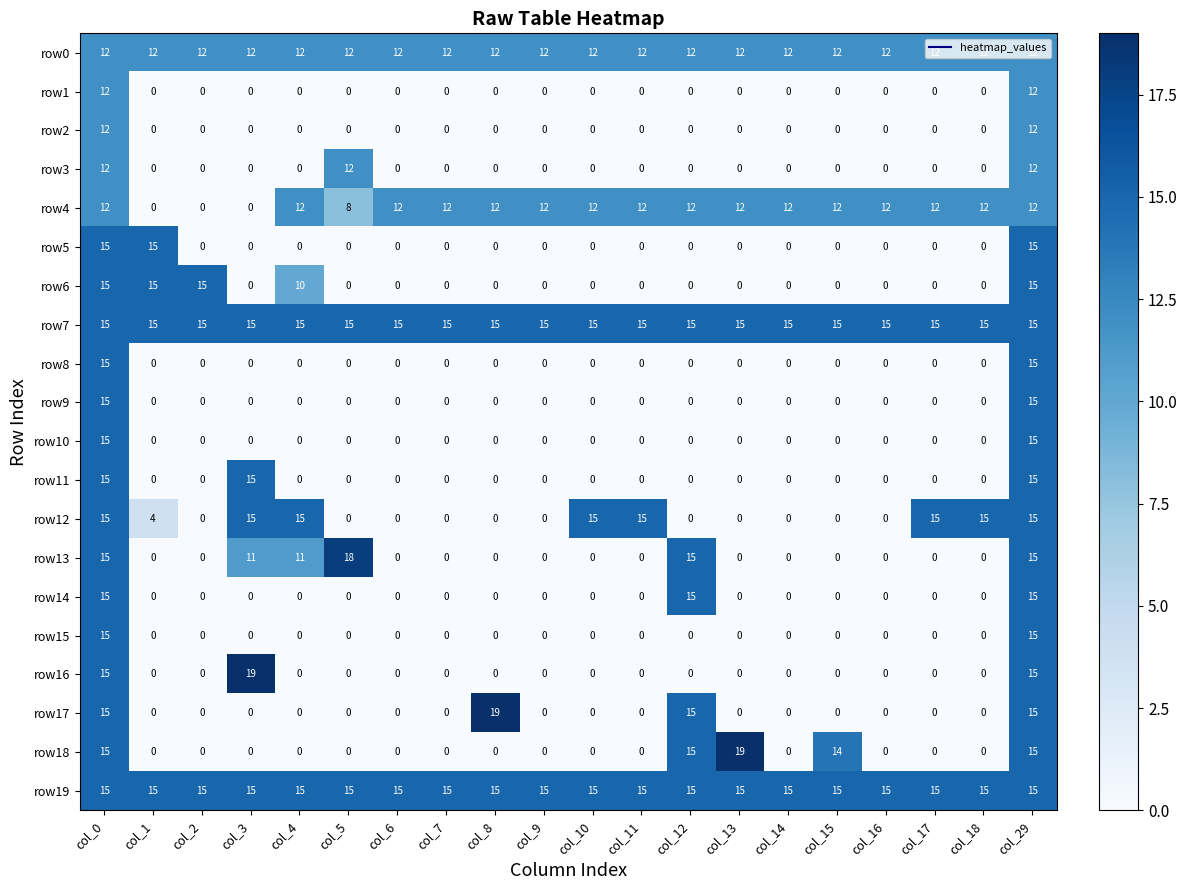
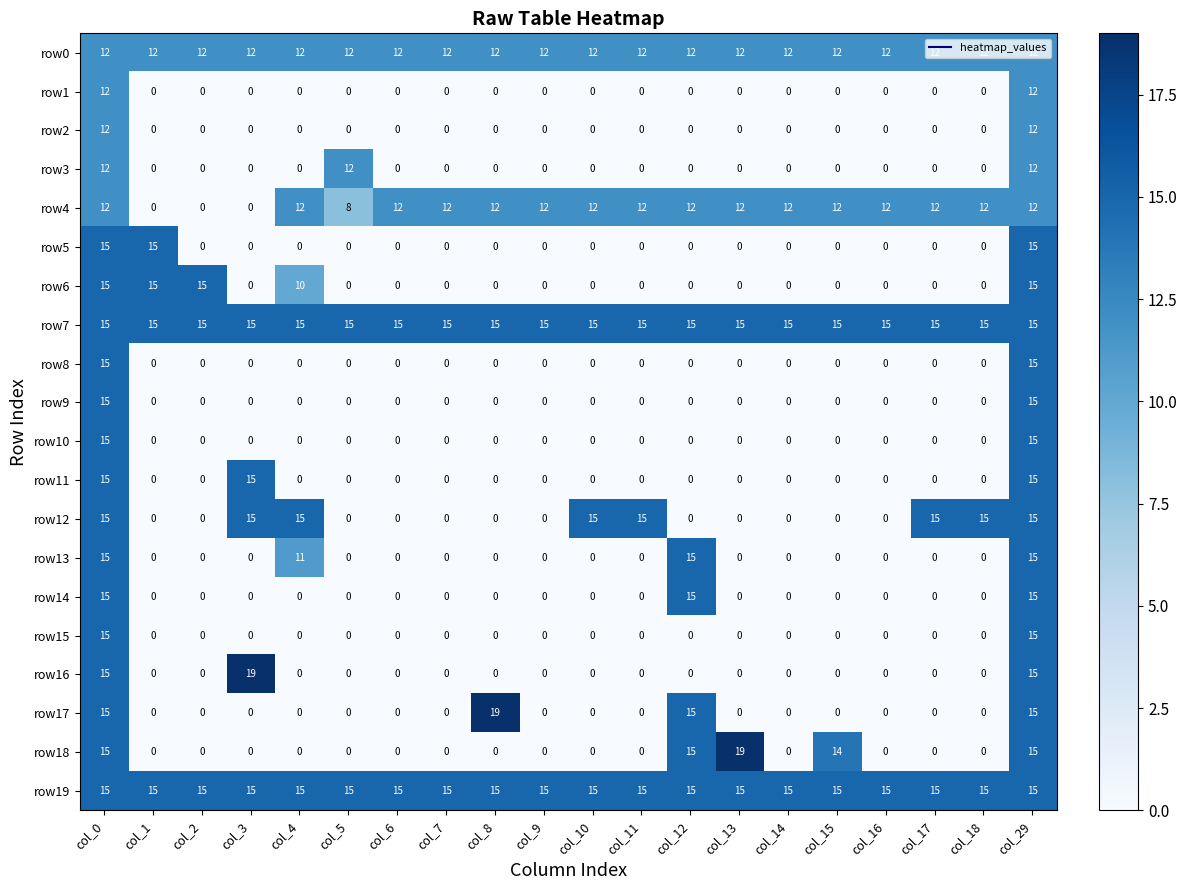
row12, col_1: 4 -> 0
row13, col_3: 11 -> 0
row13, col_5: 18 -> 0
